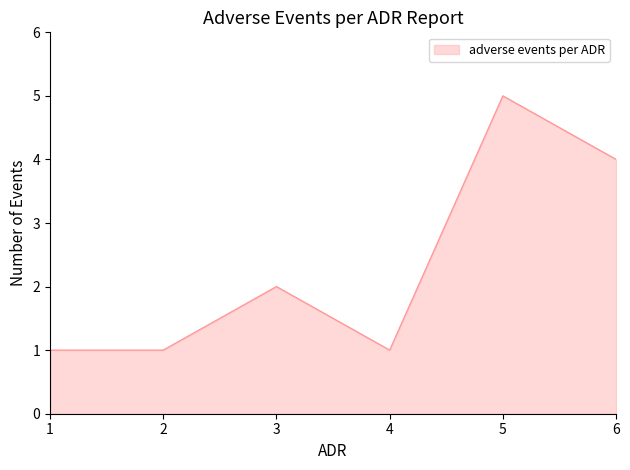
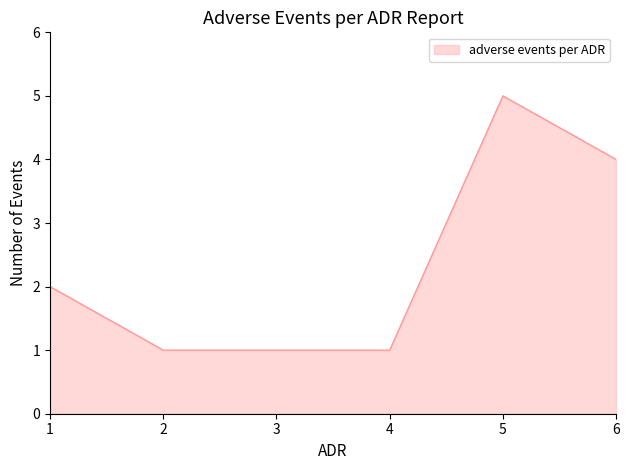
1: 1 -> 2
3: 2 -> 1
